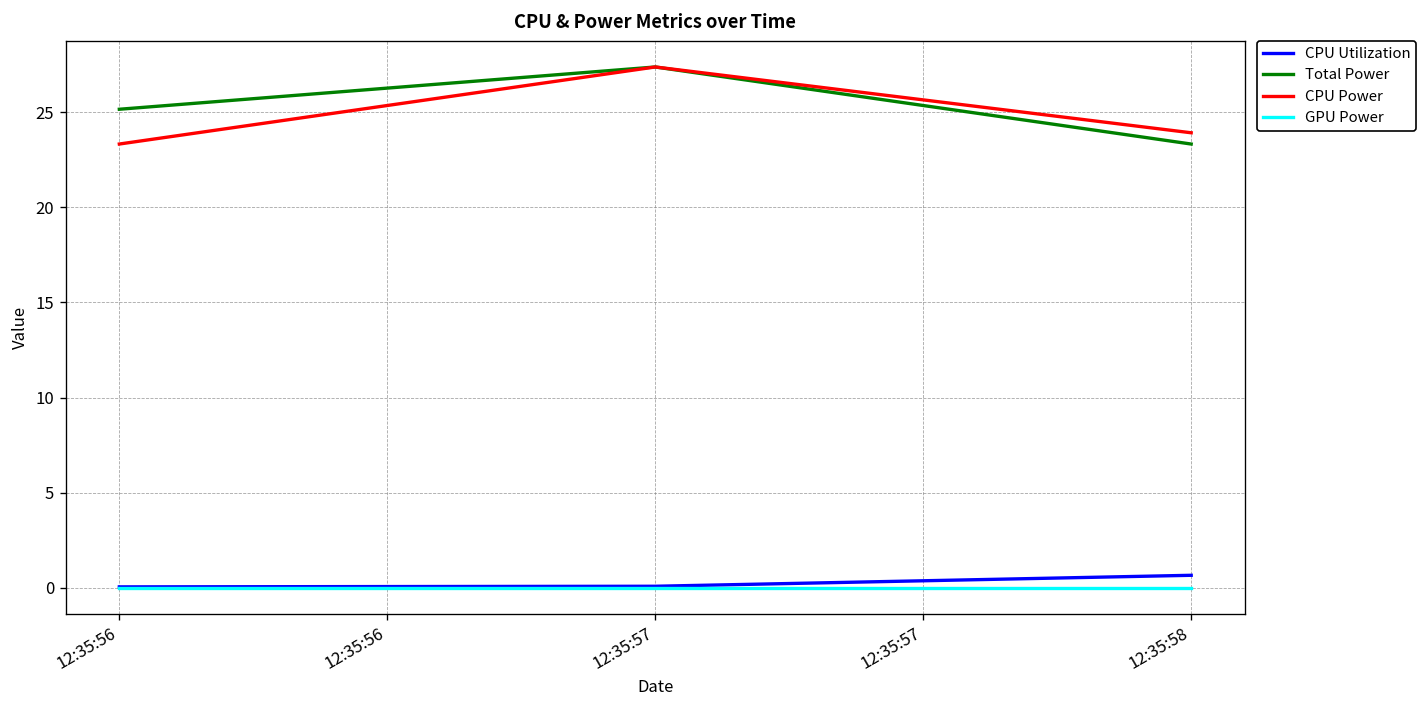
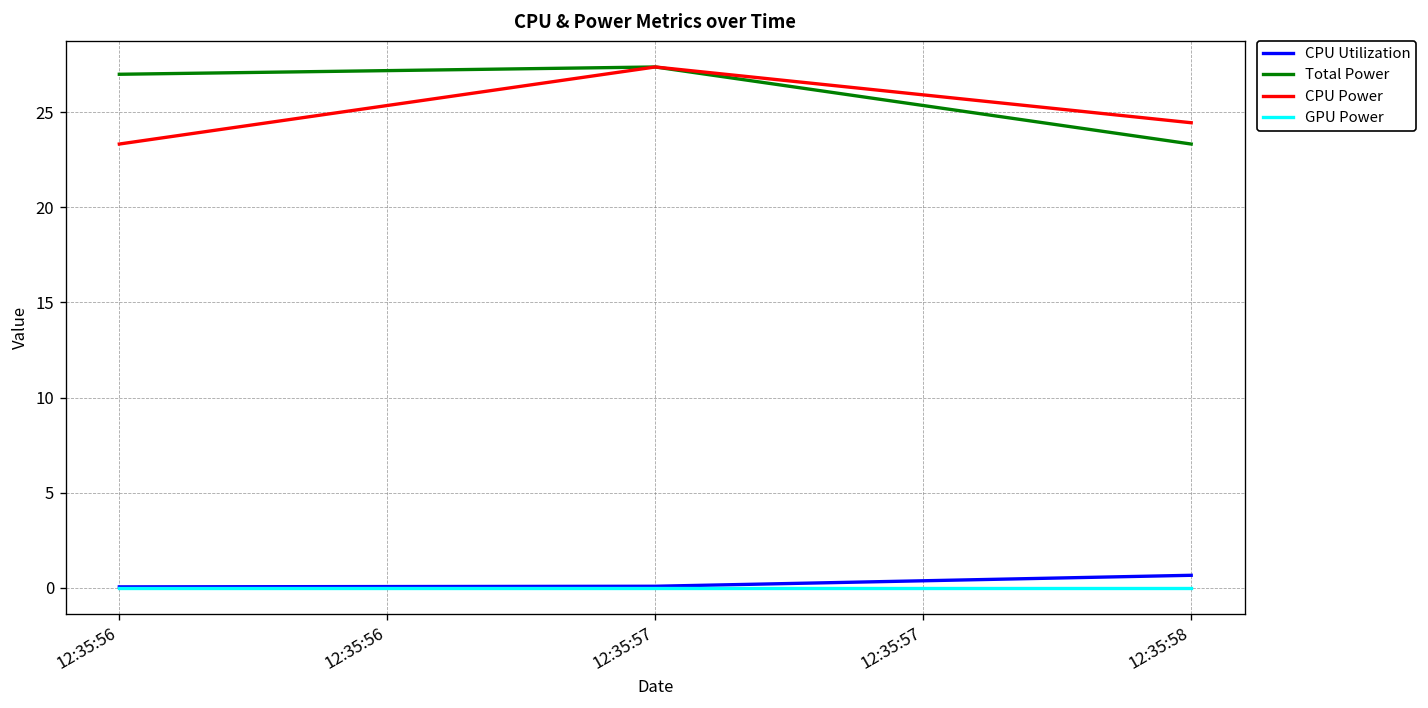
Total Power, 12:35:56: 25.2 -> 27.0
CPU Power, 12:35:58: 23.9 -> 24.4
